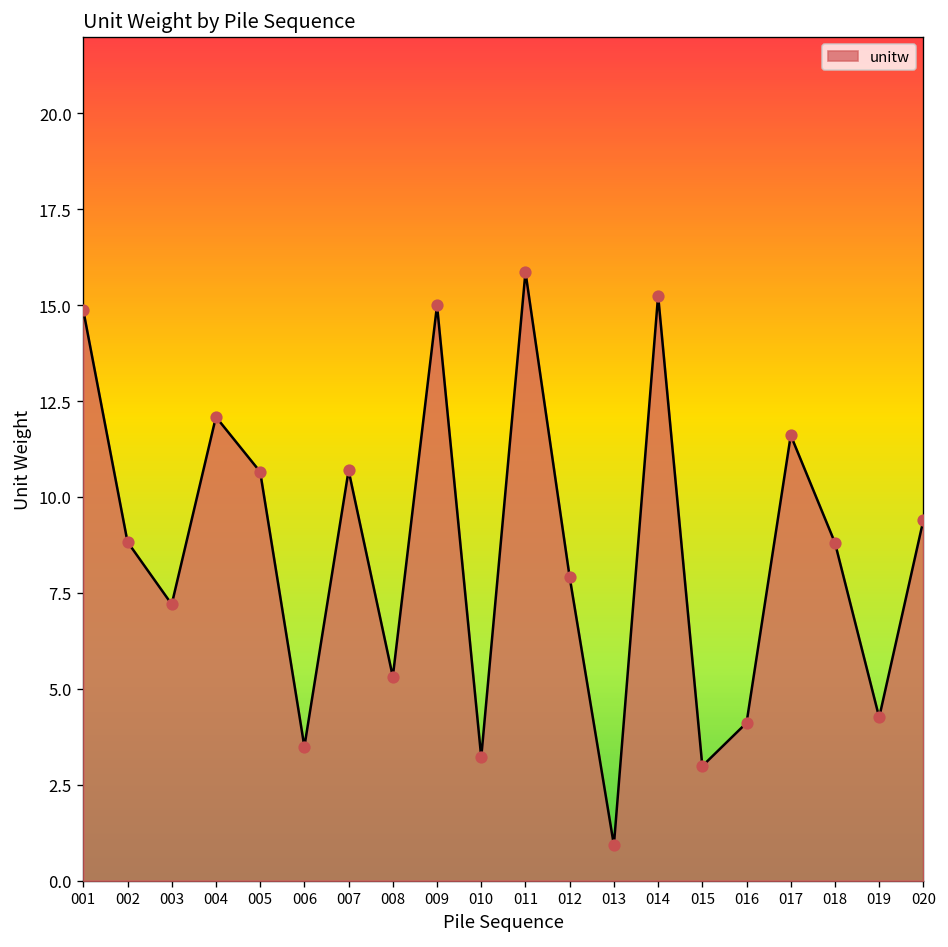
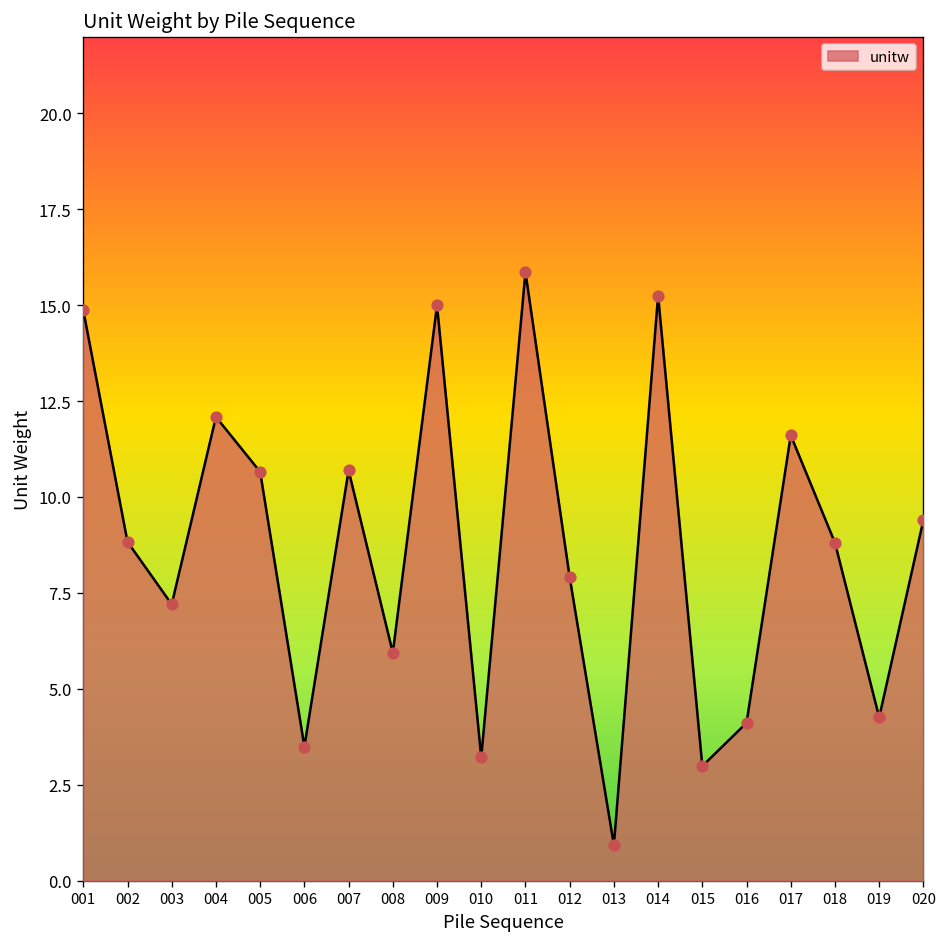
008: 5.3 -> 5.9
